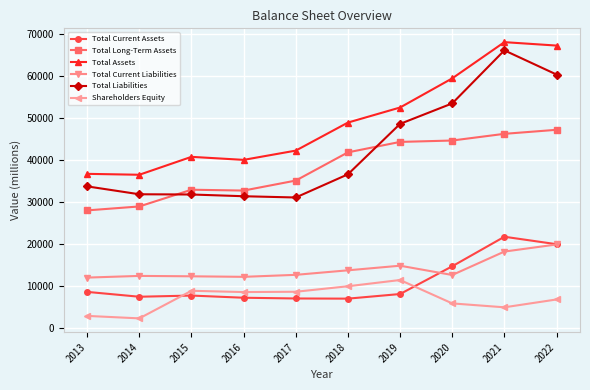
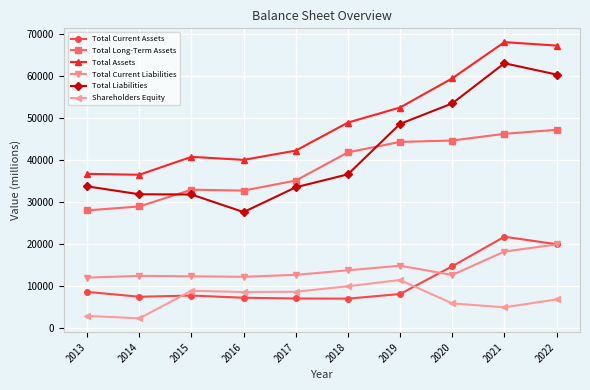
Total Liabilities, 2016: 31000 -> 28000
Total Liabilities, 2017: 31000 -> 34000
Total Liabilities, 2021: 66000 -> 63000
